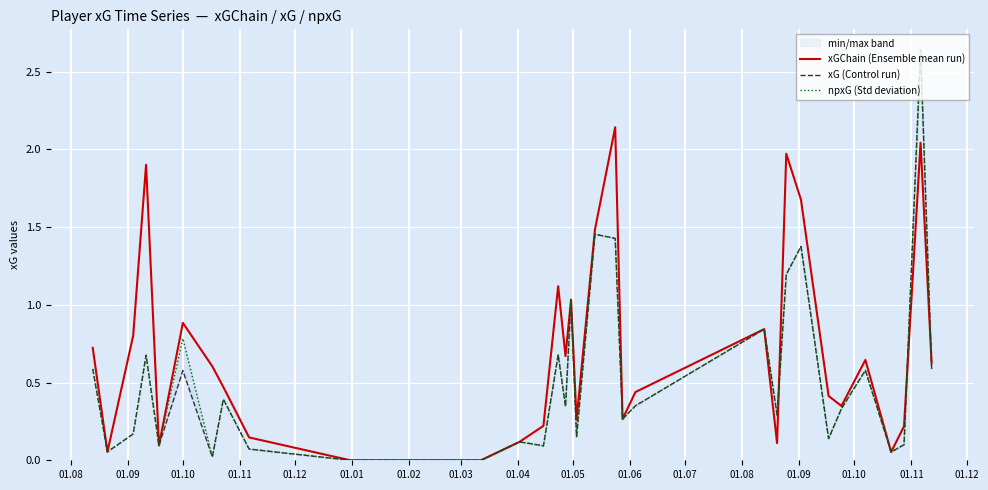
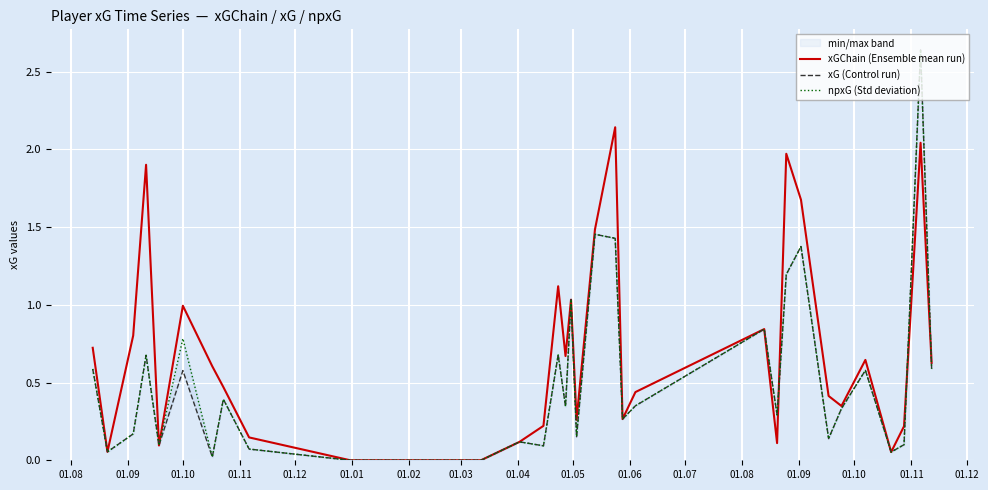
xGChain (Ensemble mean run), 01.10: 0.88 -> 0.99
